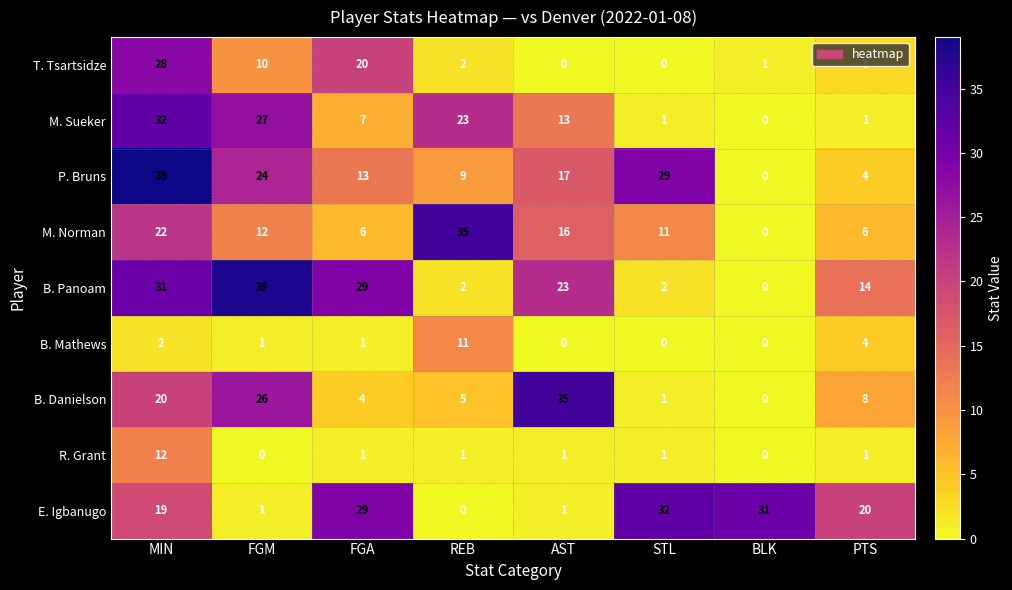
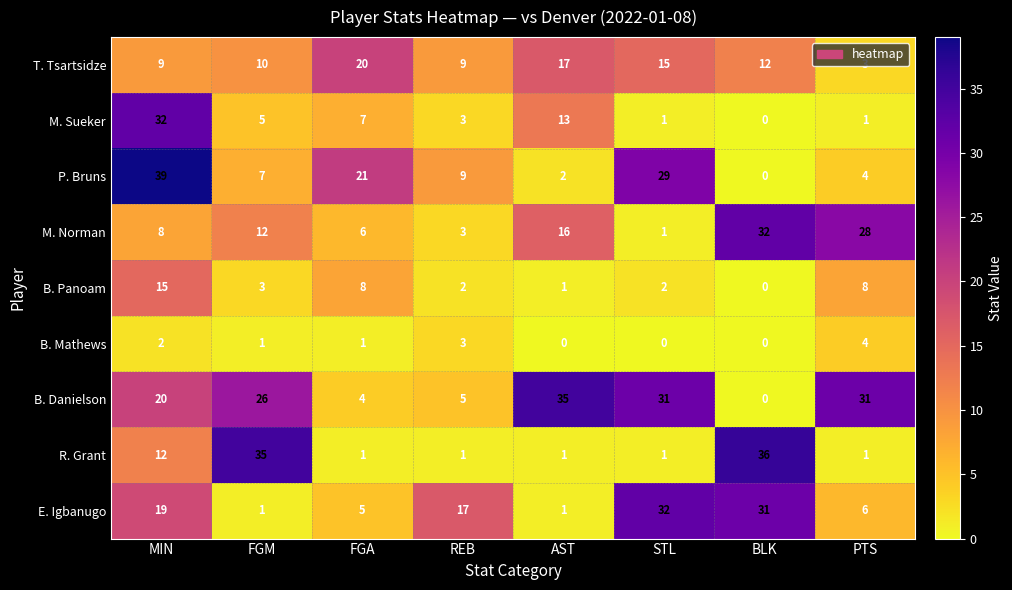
T. Tsartsidze, MIN: 28 -> 9
T. Tsartsidze, REB: 2 -> 9
T. Tsartsidze, AST: 0 -> 17
T. Tsartsidze, STL: 0 -> 15
T. Tsartsidze, BLK: 1 -> 12
M. Sueker, FGM: 27 -> 5
M. Sueker, REB: 23 -> 3
P. Bruns, FGM: 24 -> 7
P. Bruns, FGA: 13 -> 21
P. Bruns, AST: 17 -> 2
M. Norman, MIN: 22 -> 8
M. Norman, REB: 35 -> 3
M. Norman, STL: 11 -> 1
M. Norman, BLK: 0 -> 32
M. Norman, PTS: 6 -> 28
B. Panoam, MIN: 31 -> 15
B. Panoam, FGM: 38 -> 3
B. Panoam, FGA: 29 -> 8
B. Panoam, AST: 23 -> 1
B. Panoam, PTS: 14 -> 8
B. Mathews, REB: 11 -> 3
B. Danielson, STL: 1 -> 31
B. Danielson, PTS: 8 -> 31
R. Grant, FGM: 0 -> 35
R. Grant, BLK: 0 -> 36
E. Igbanugo, FGA: 29 -> 5
E. Igbanugo, REB: 0 -> 17
E. Igbanugo, PTS: 20 -> 6
